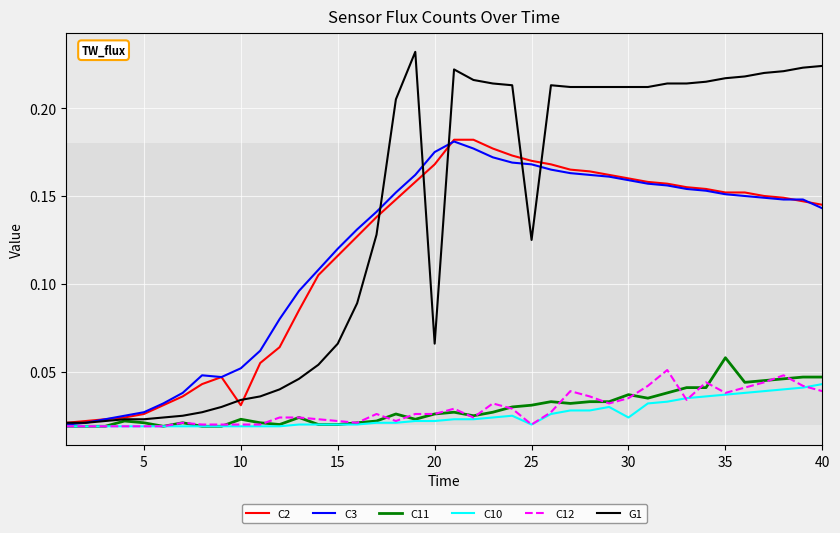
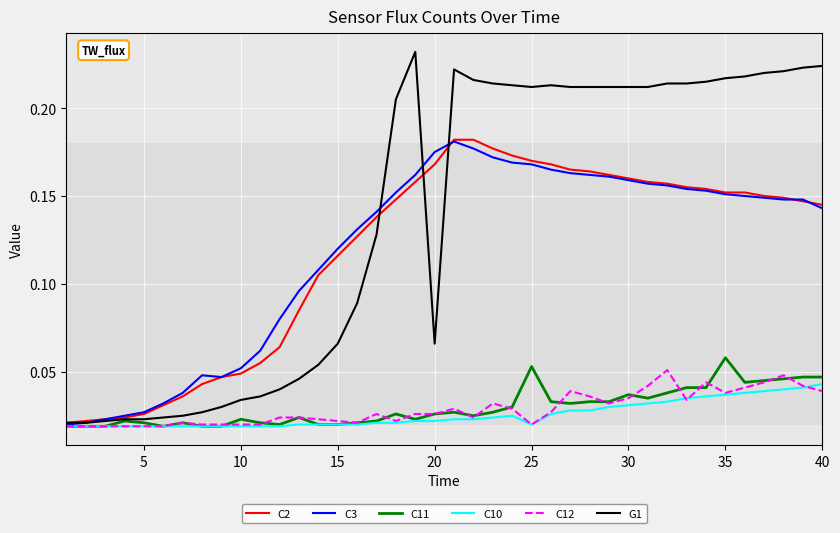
C2, 10: 0.031 -> 0.049
C11, 25: 0.031 -> 0.053
G1, 25: 0.125 -> 0.212
C10, 30: 0.024 -> 0.031
